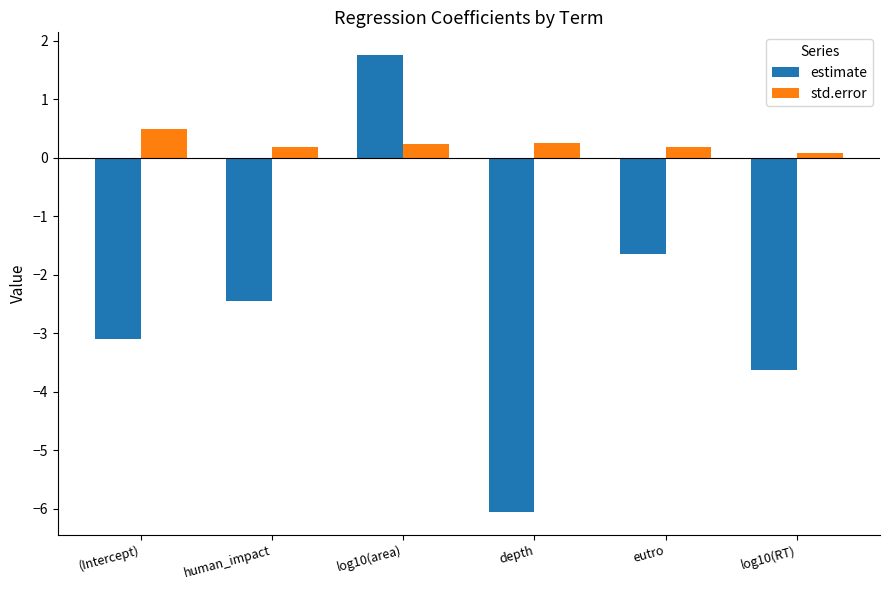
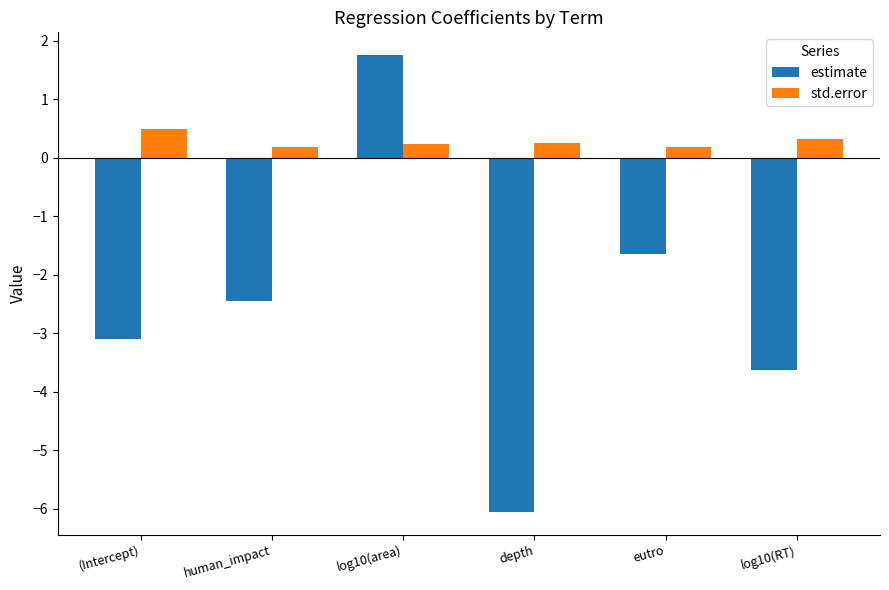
std.error, log10(RT): 0.1 -> 0.3
